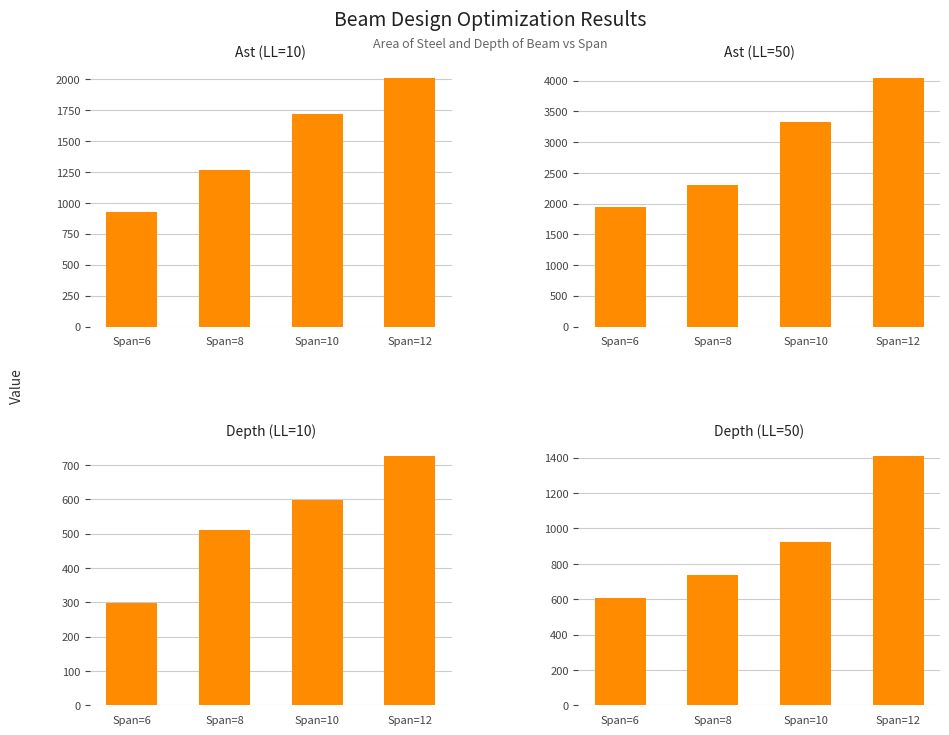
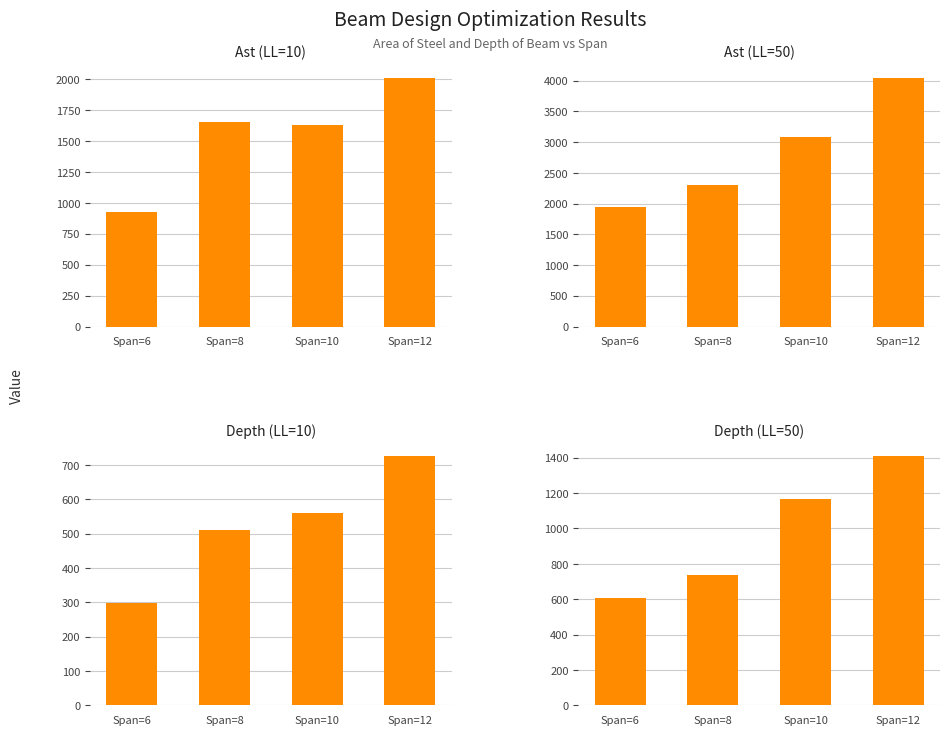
Ast (LL=10), Span=8: 1270 -> 1650
Ast (LL=10), Span=10: 1720 -> 1630
Ast (LL=50), Span=10: 3300 -> 3100
Depth (LL=10), Span=10: 600 -> 560
Depth (LL=50), Span=10: 920 -> 1170
